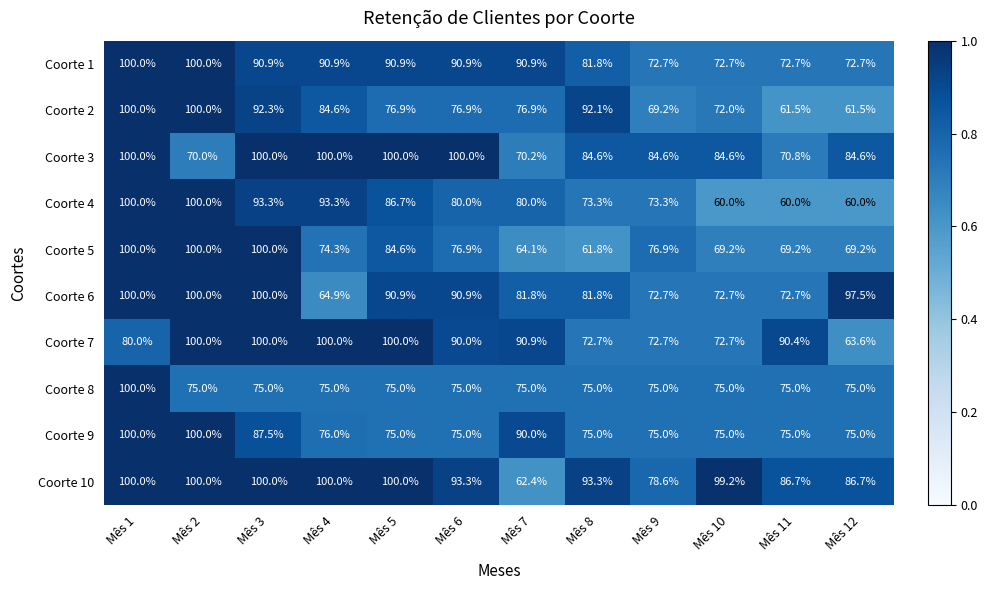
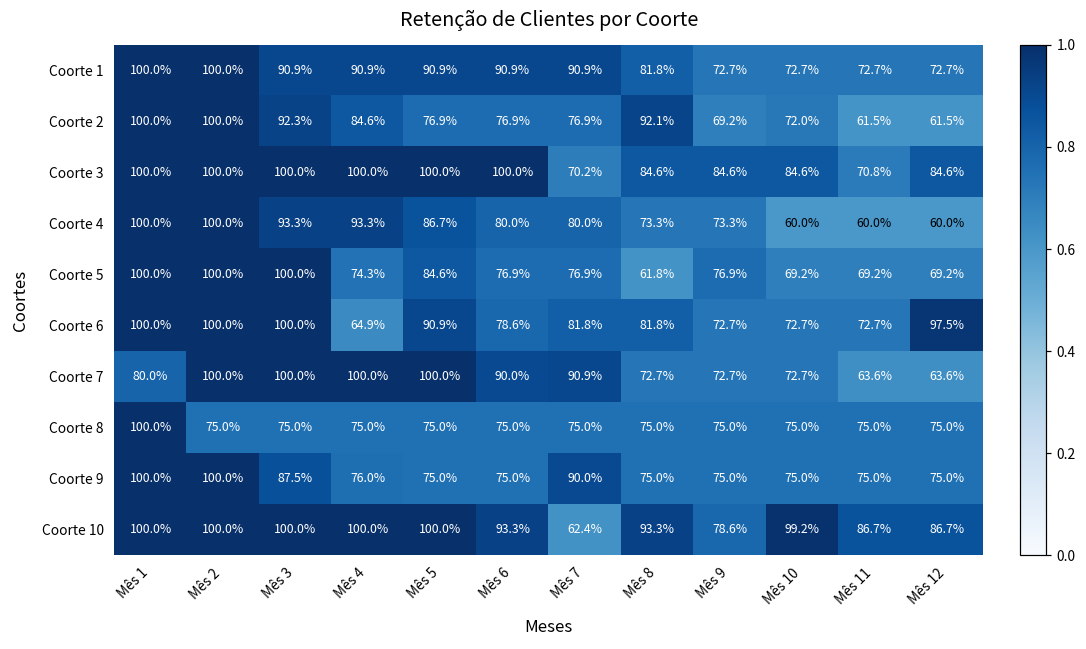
Coorte 3, Mês 2: 70.0% -> 100.0%
Coorte 5, Mês 7: 64.1% -> 76.9%
Coorte 6, Mês 6: 90.9% -> 78.6%
Coorte 7, Mês 11: 90.4% -> 63.6%
